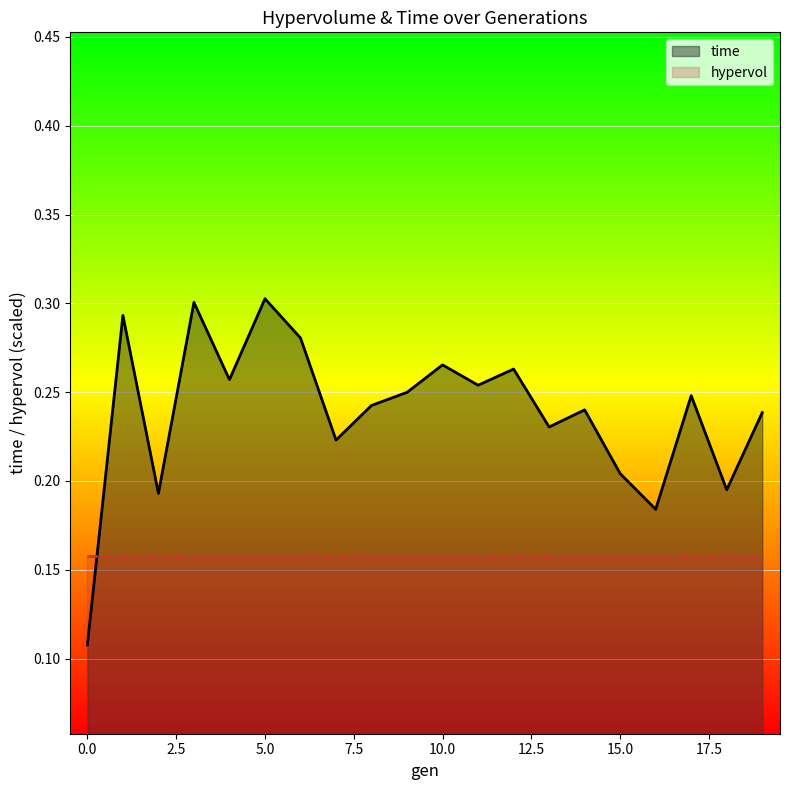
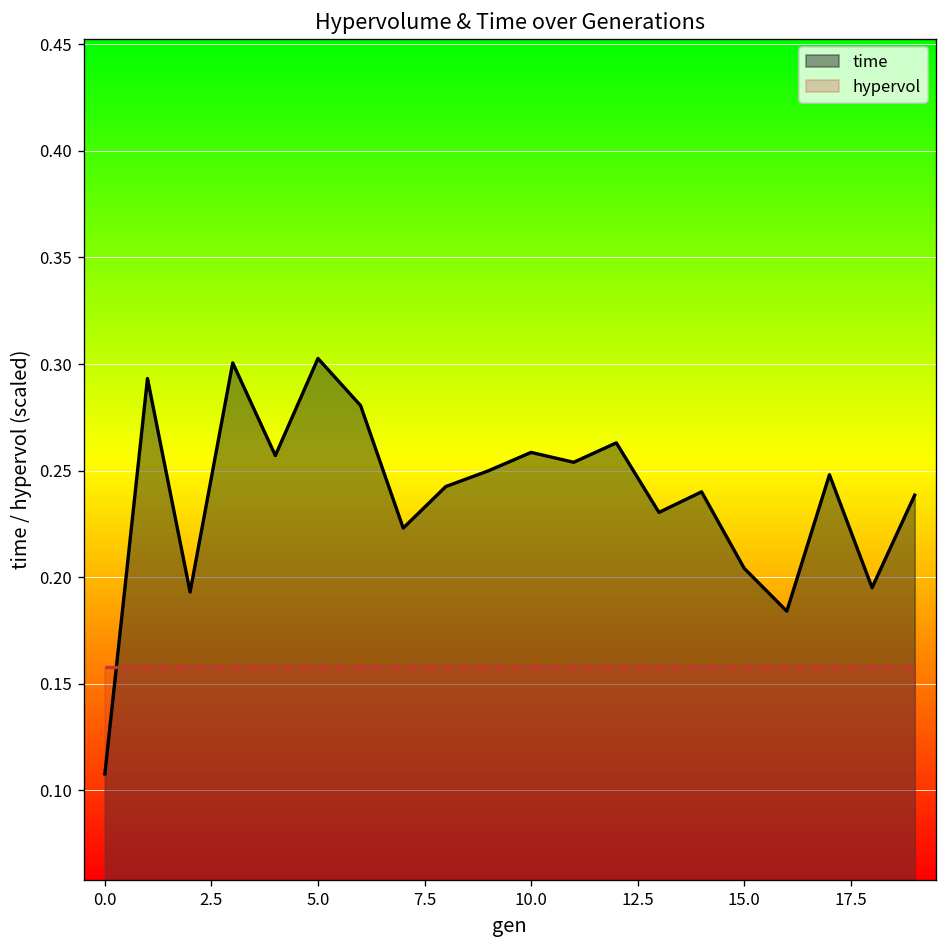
time, 10.0: 0.265 -> 0.259
